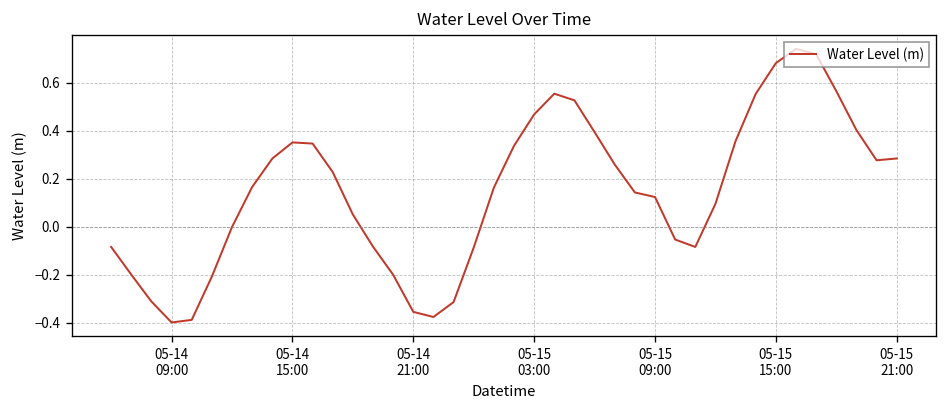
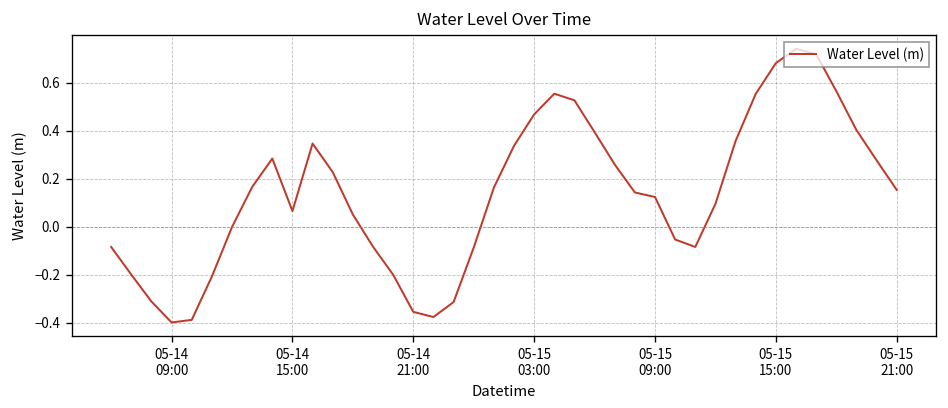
05-14 15:00: 0.35 -> 0.07
05-15 21:00: 0.28 -> 0.15
